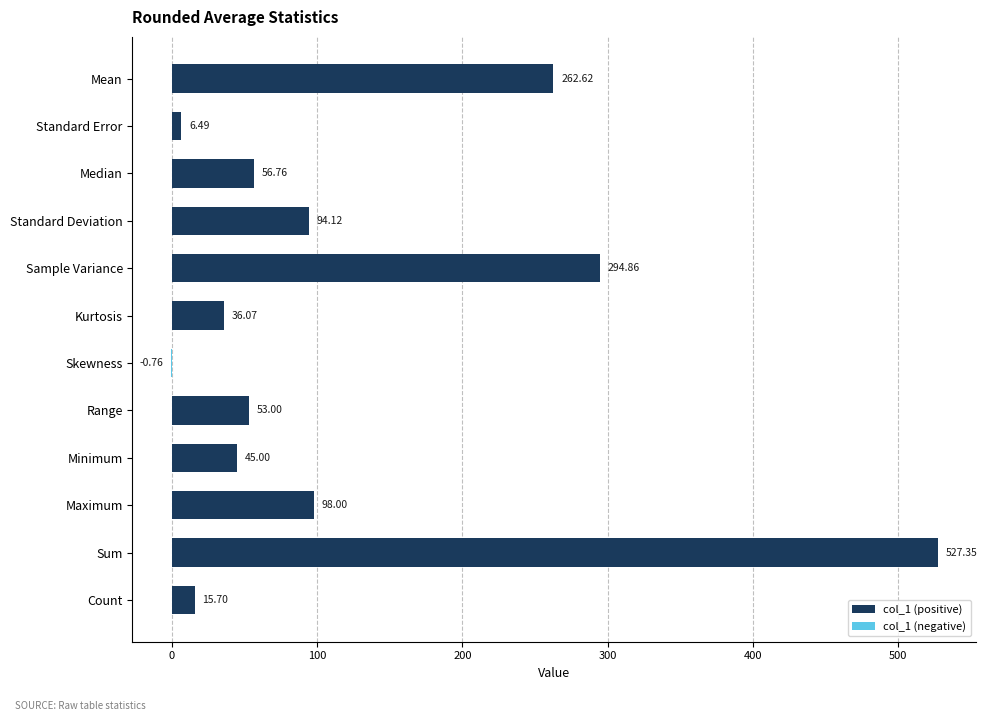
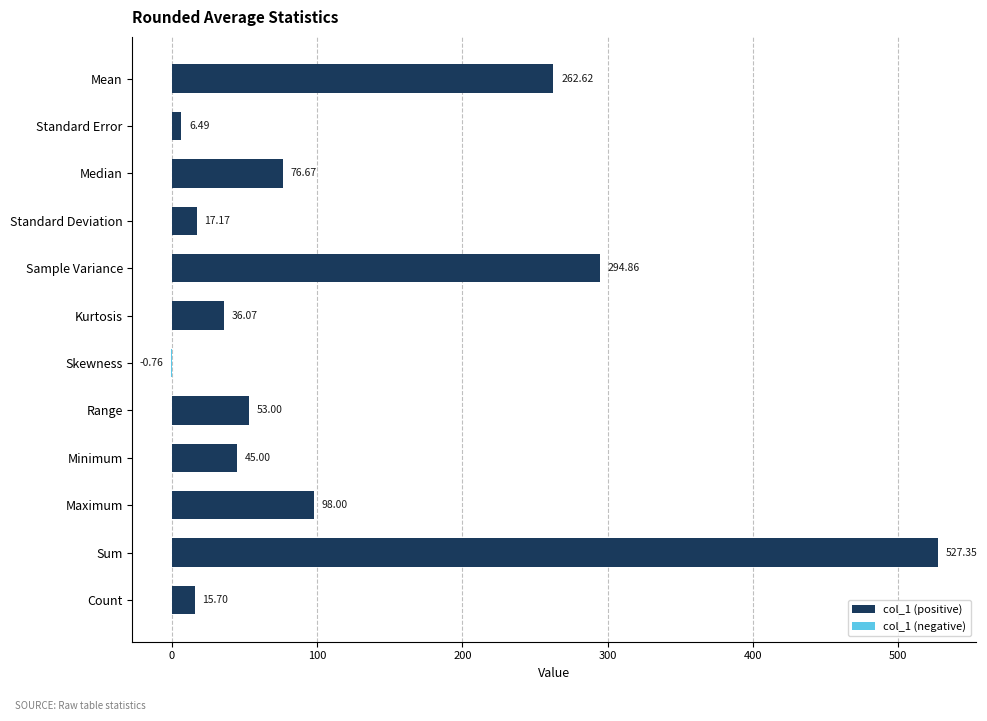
Median: 56.76 -> 76.67
Standard Deviation: 94.12 -> 17.17
